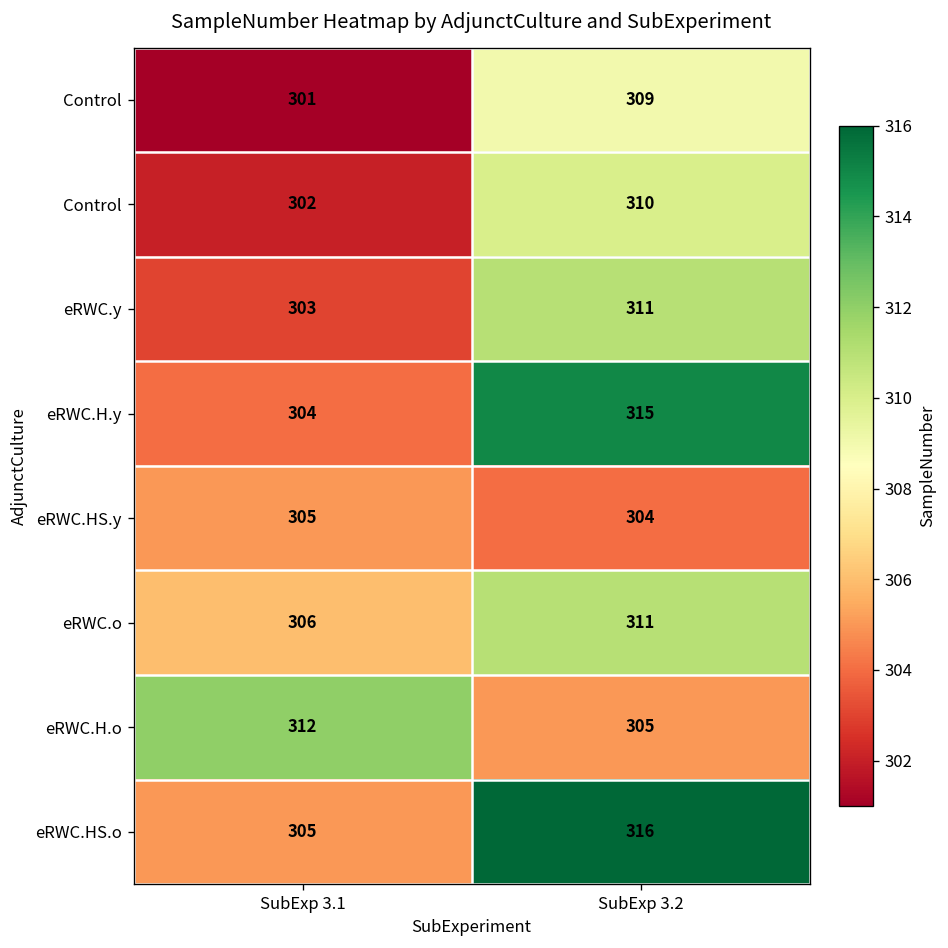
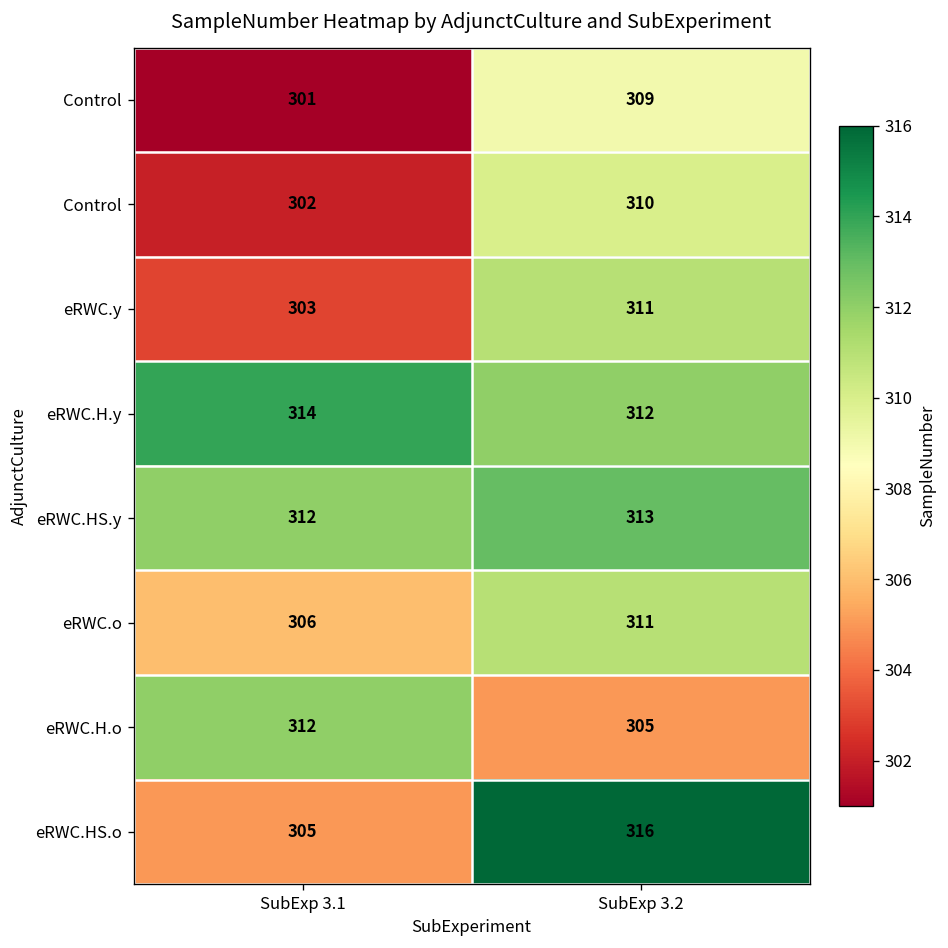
eRWC.H.y, SubExp 3.1: 304 -> 314
eRWC.H.y, SubExp 3.2: 315 -> 312
eRWC.HS.y, SubExp 3.1: 305 -> 312
eRWC.HS.y, SubExp 3.2: 304 -> 313
